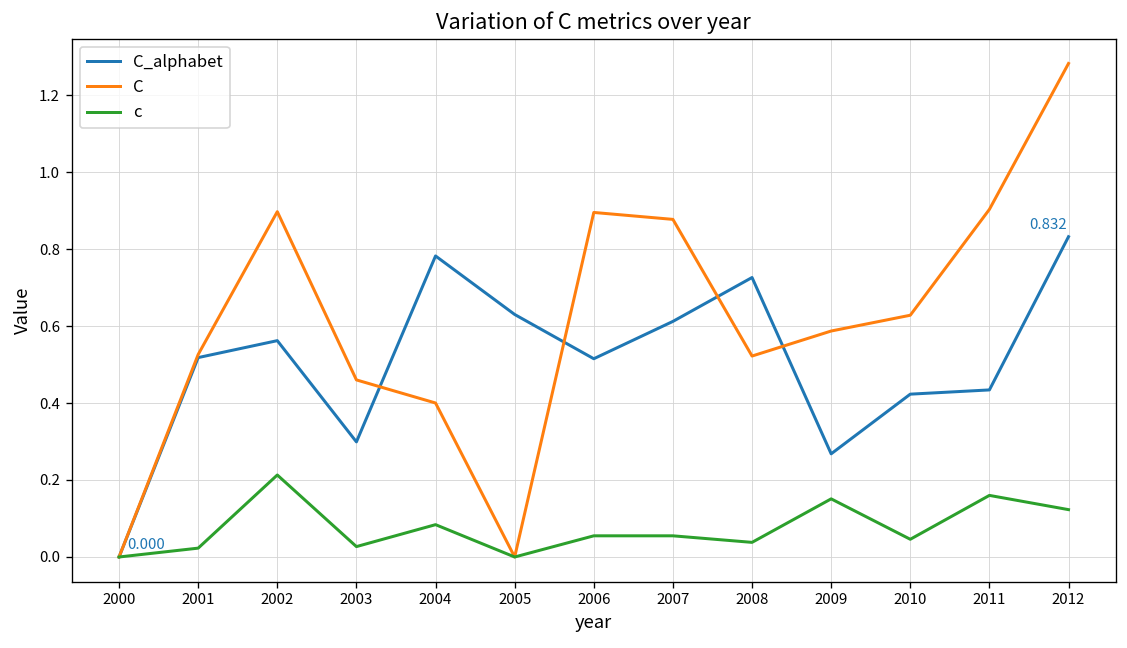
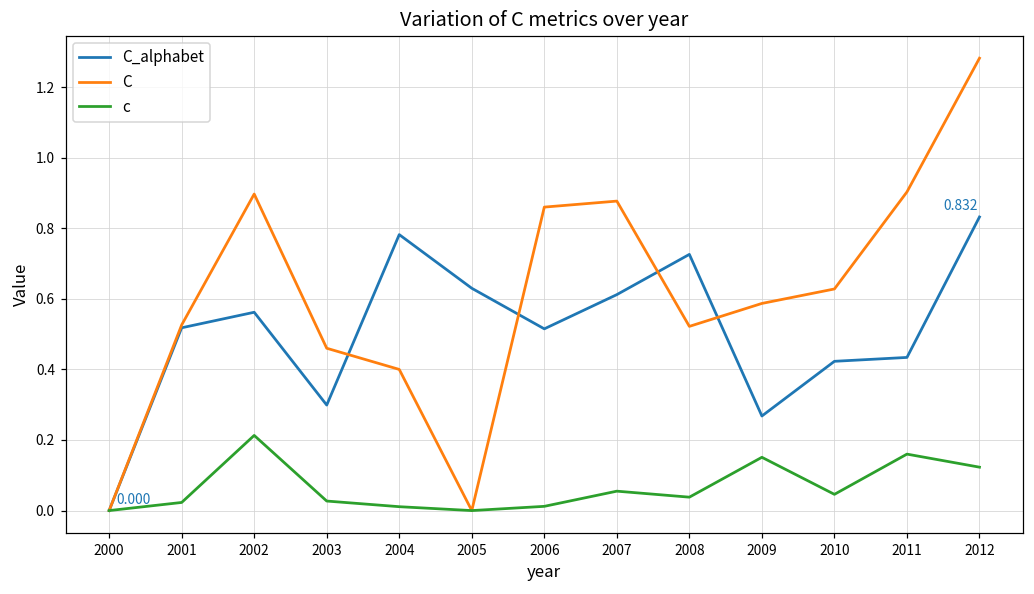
c, 2004: 0.08 -> 0.01
C, 2006: 0.90 -> 0.86
c, 2006: 0.06 -> 0.01
